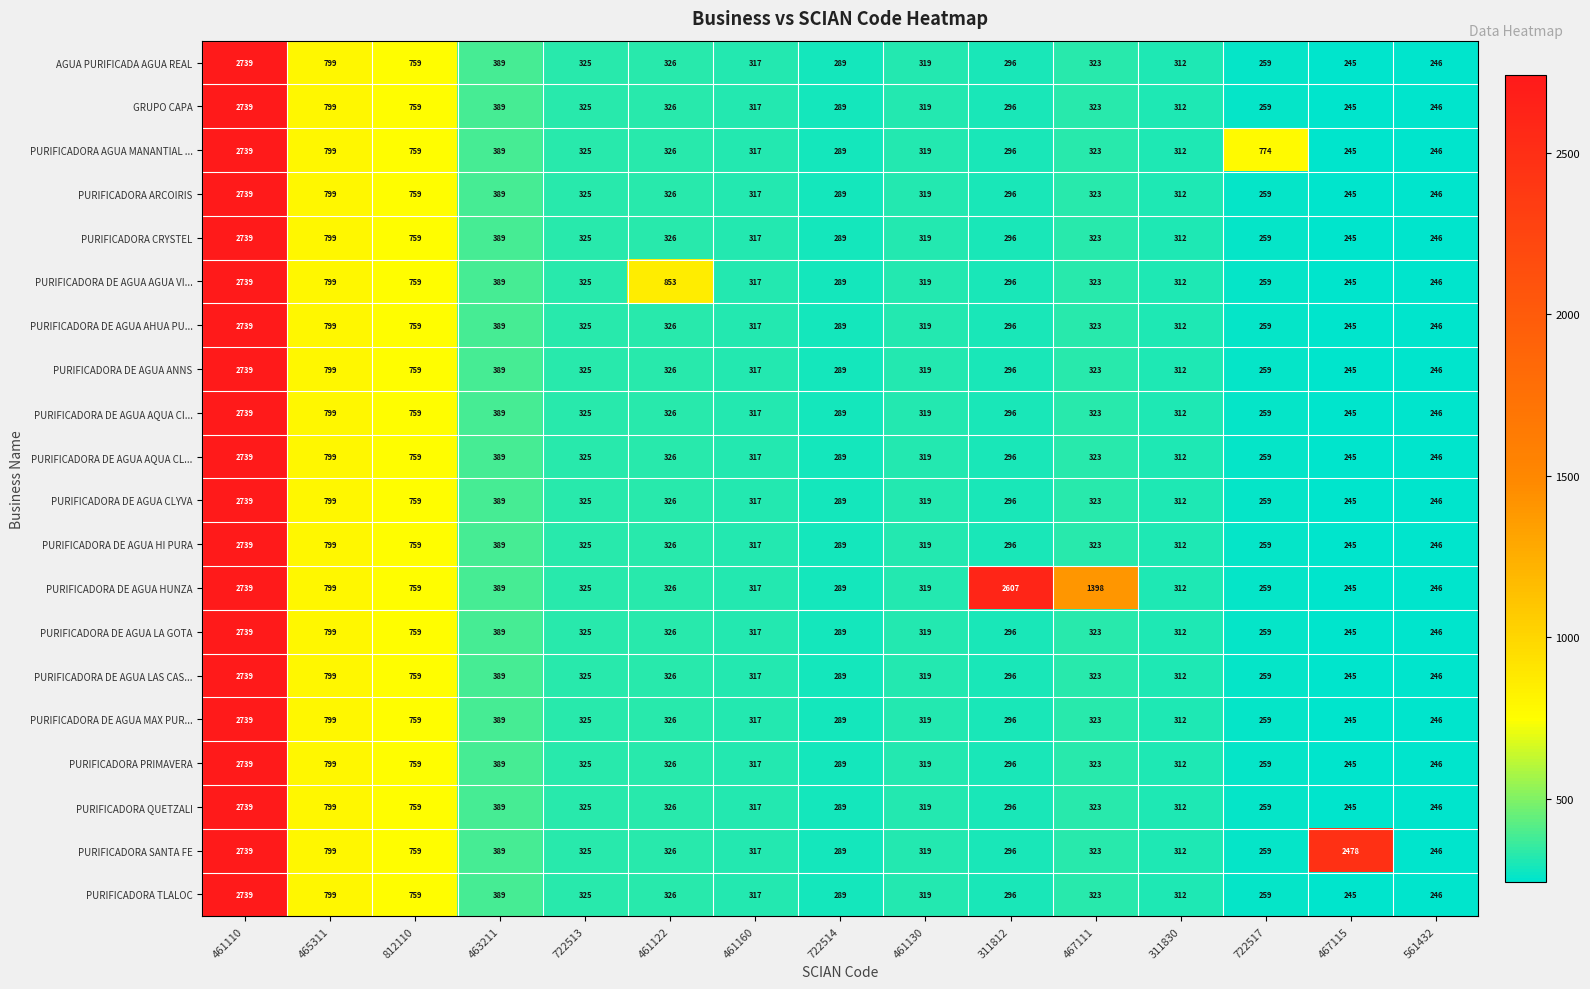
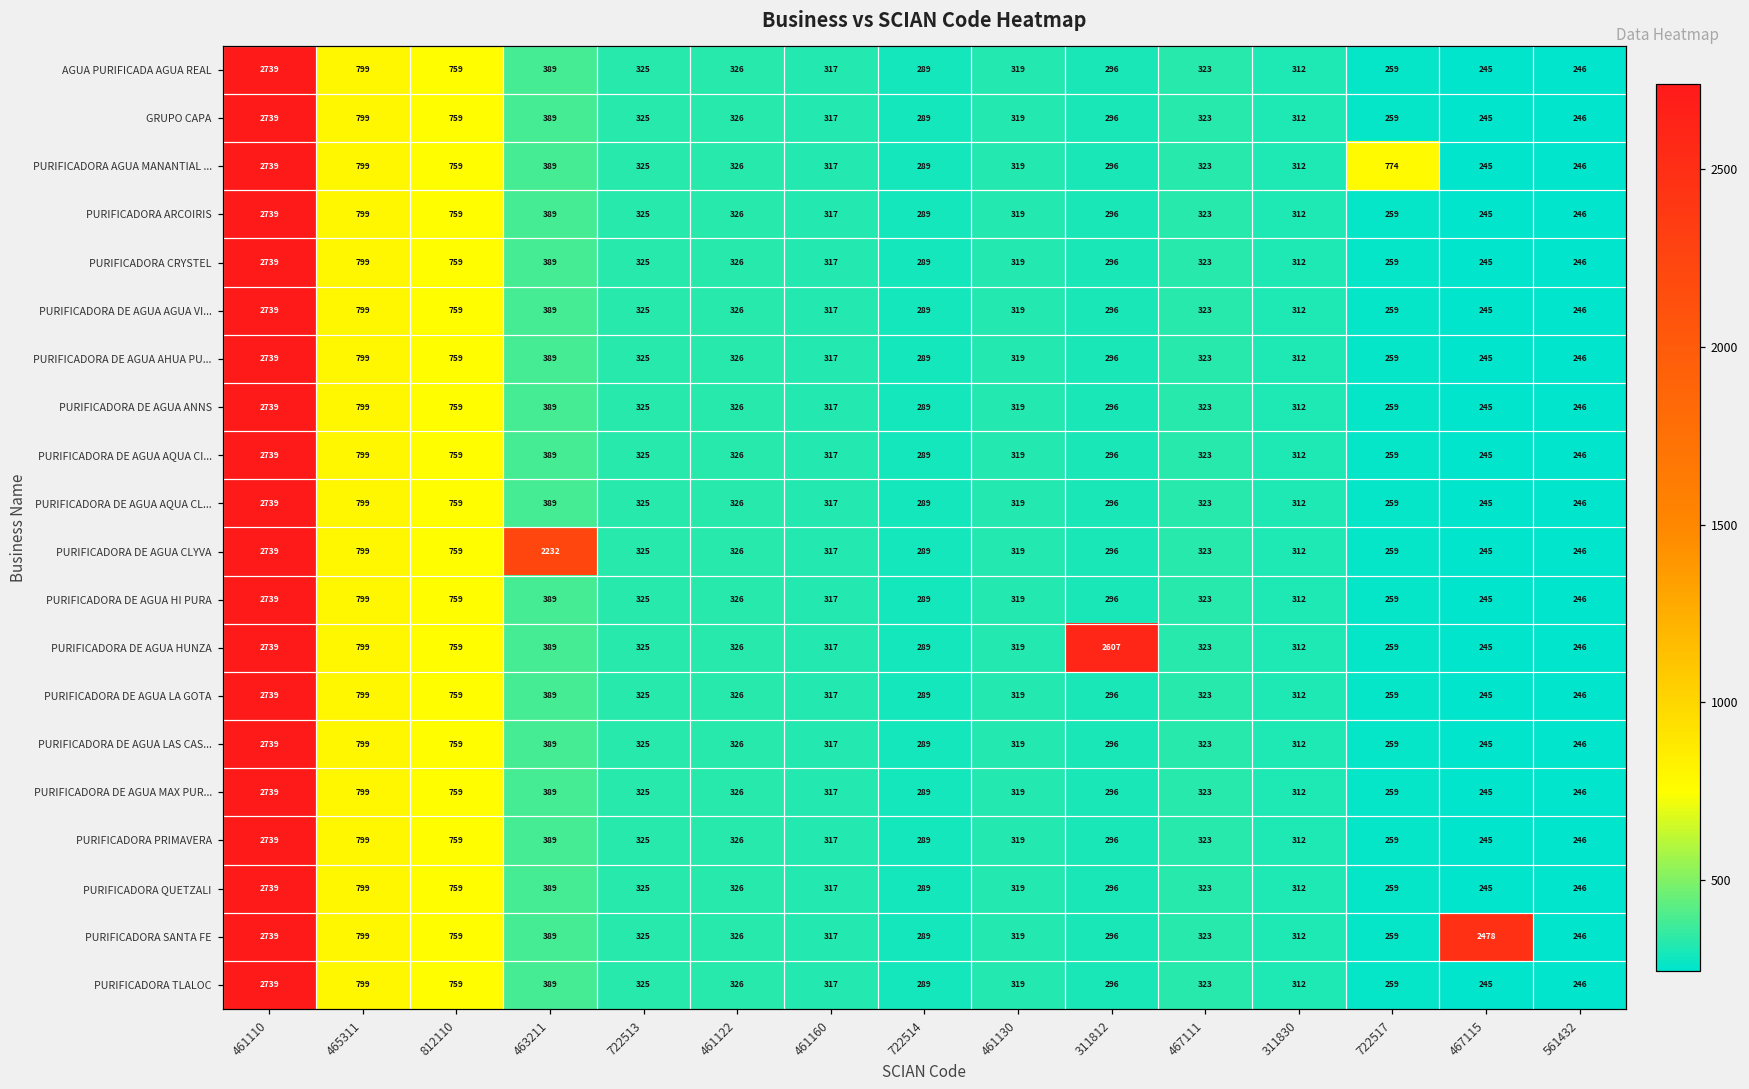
PURIFICADORA DE AGUA AGUA VI..., 461122: 853 -> 326
PURIFICADORA DE AGUA CLYVA, 463211: 389 -> 2232
PURIFICADORA DE AGUA HUNZA, 467111: 1398 -> 323
